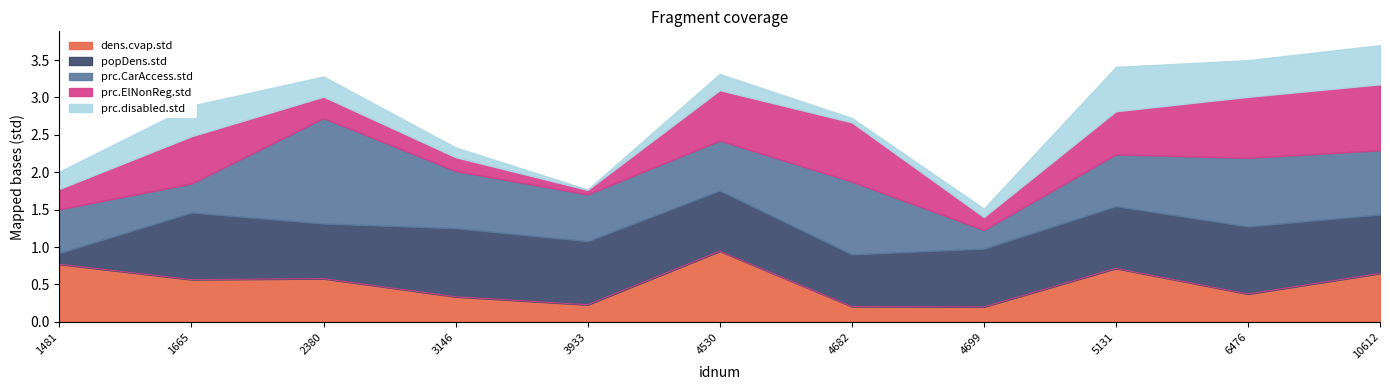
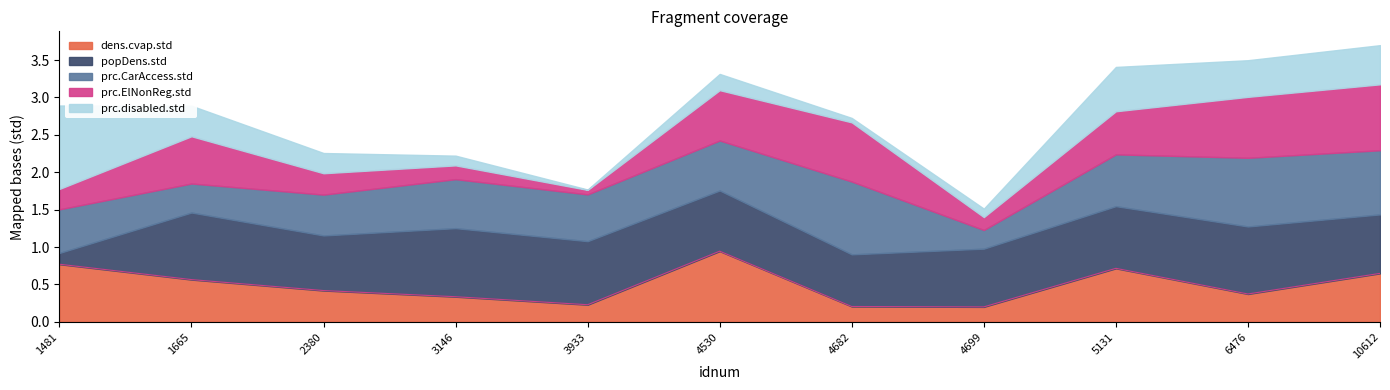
prc.disabled.std, 1481: 0.2 -> 1.1
dens.cvap.std, 2380: 0.6 -> 0.4
prc.CarAccess.std, 2380: 1.4 -> 0.5
prc.CarAccess.std, 3146: 0.8 -> 0.7
